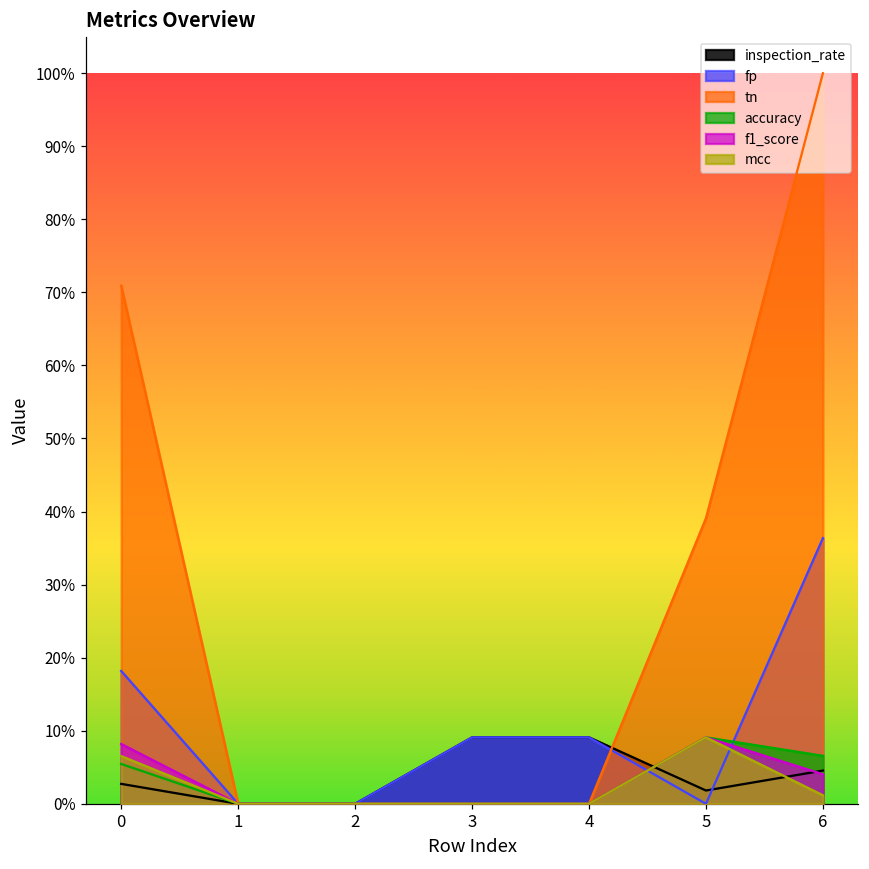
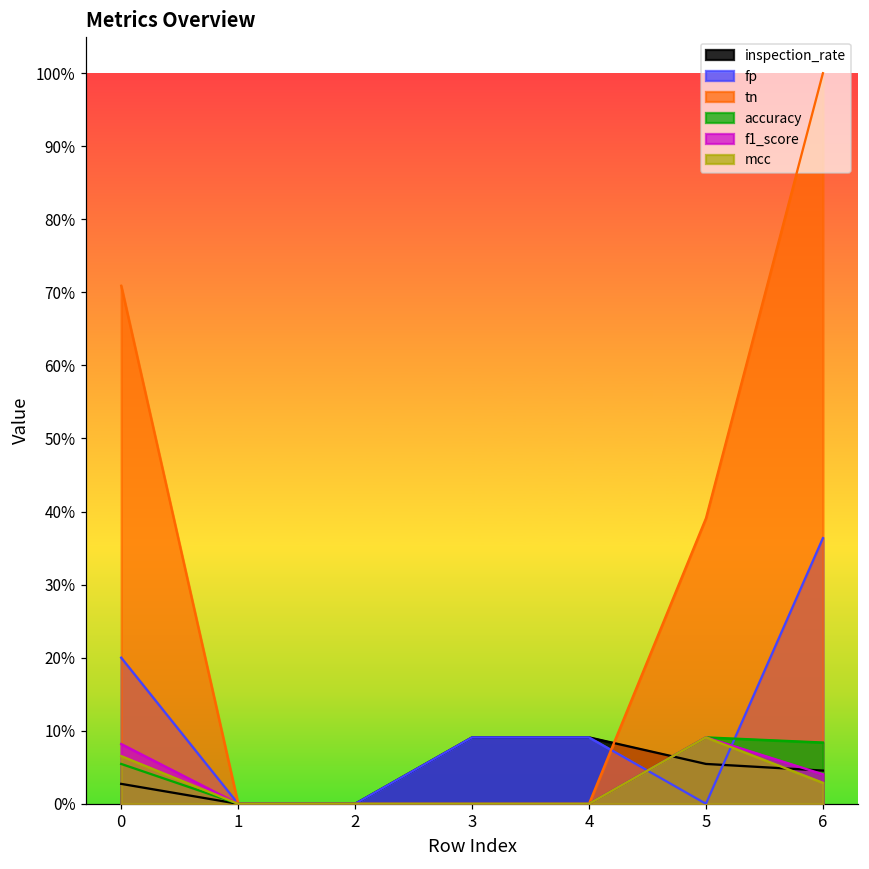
fp, 0: 18% -> 20%
inspection_rate, 5: 2% -> 5%
accuracy, 6: 7% -> 8%
mcc, 6: 1% -> 3%
